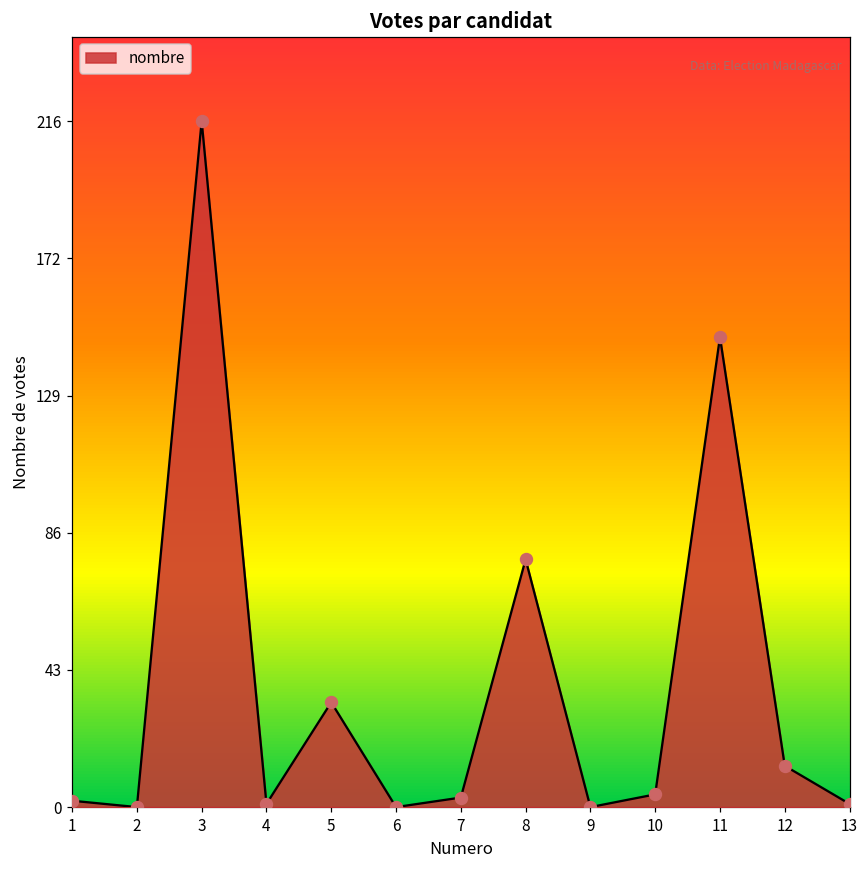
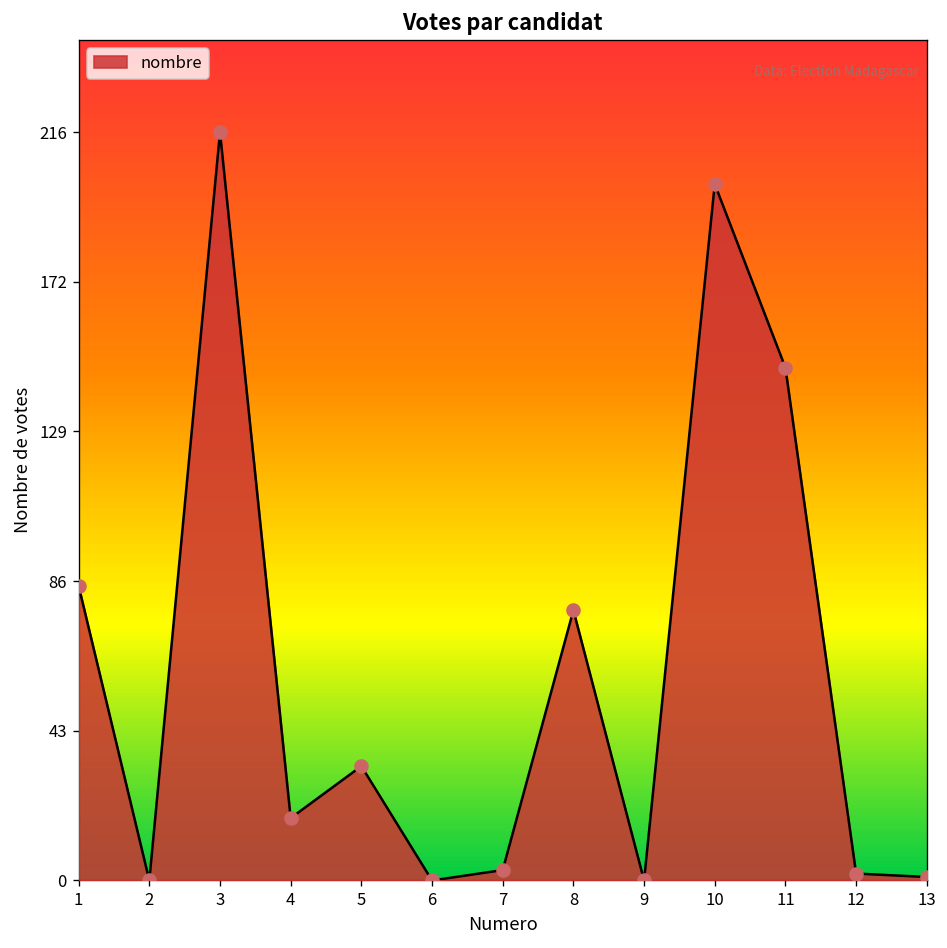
1: 2 -> 85
4: 1 -> 18
10: 4 -> 201
12: 13 -> 2
